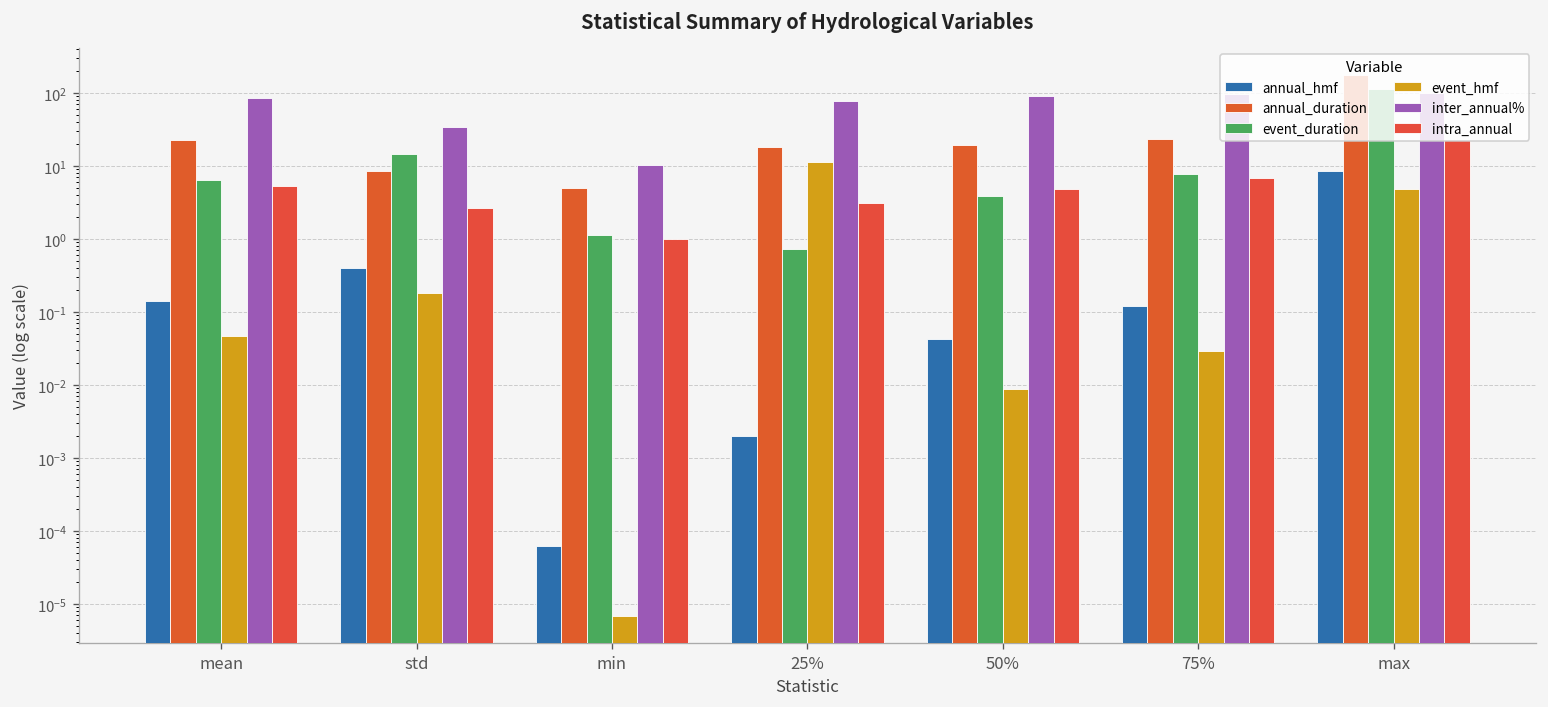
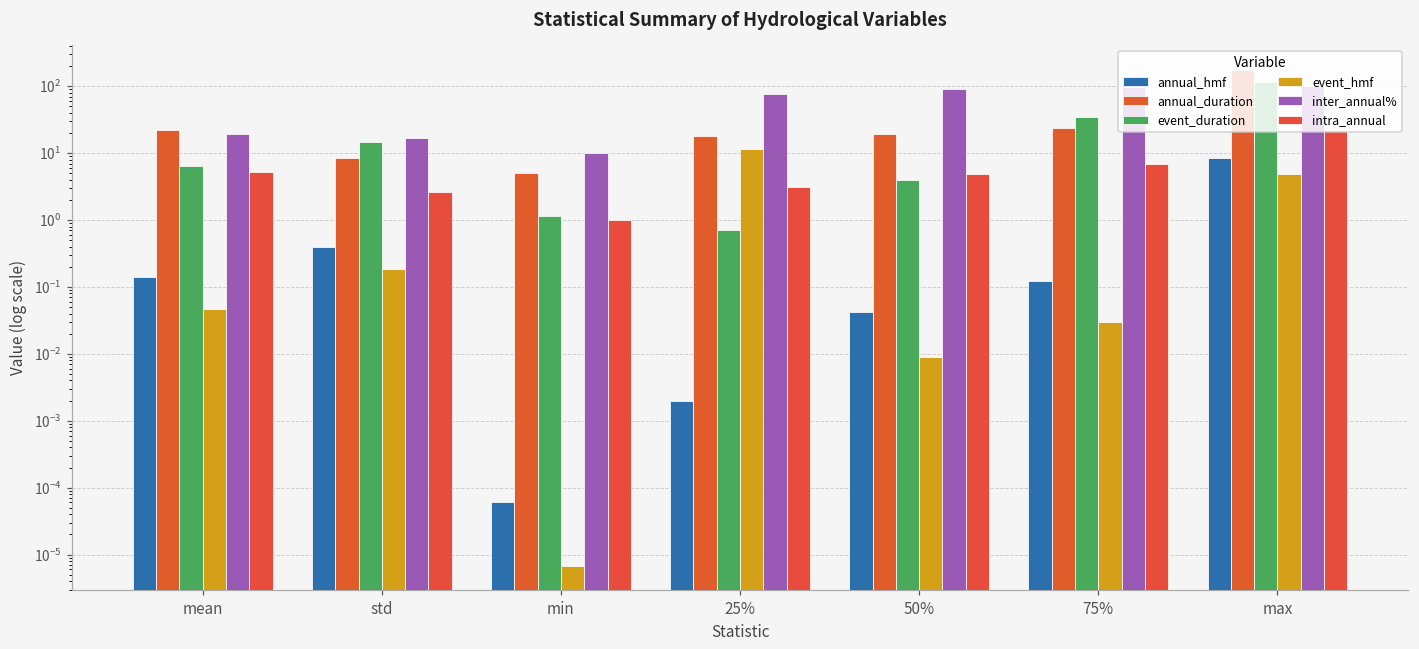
inter_annual%, mean: 90 -> 19
inter_annual%, std: 30 -> 17
event_duration, 75%: 8 -> 30
